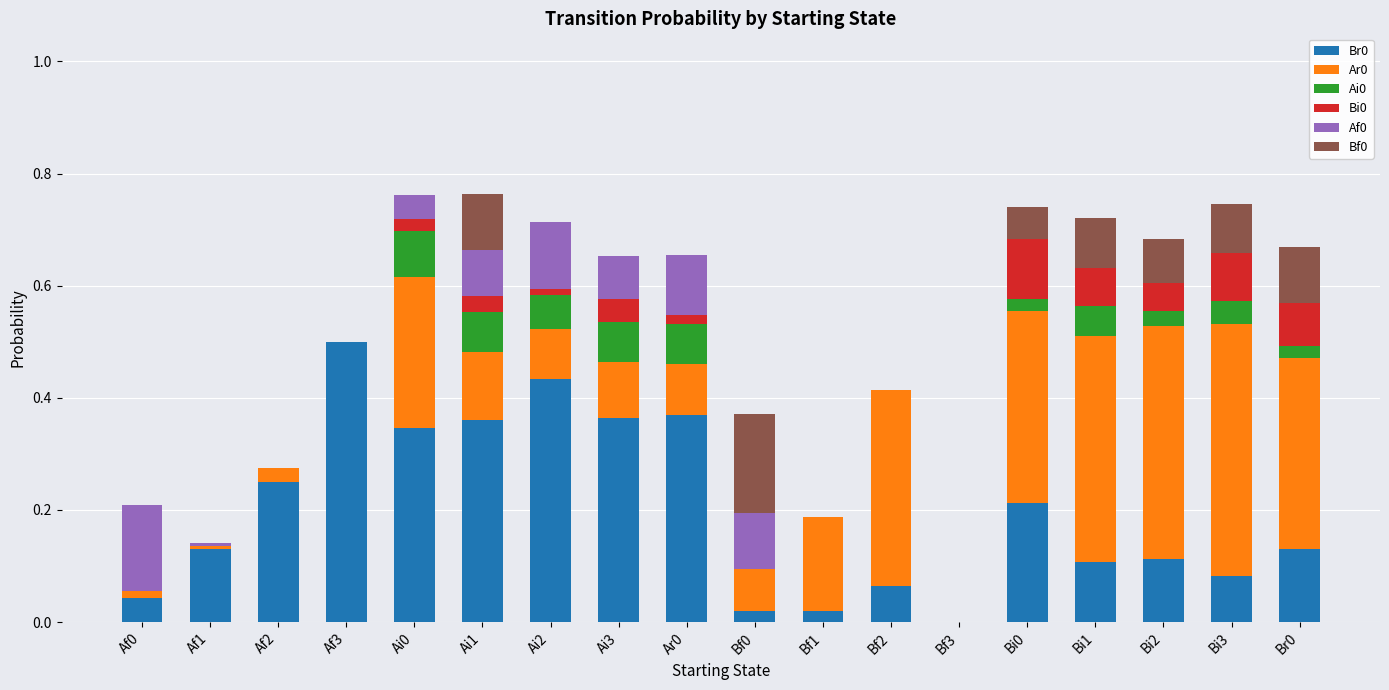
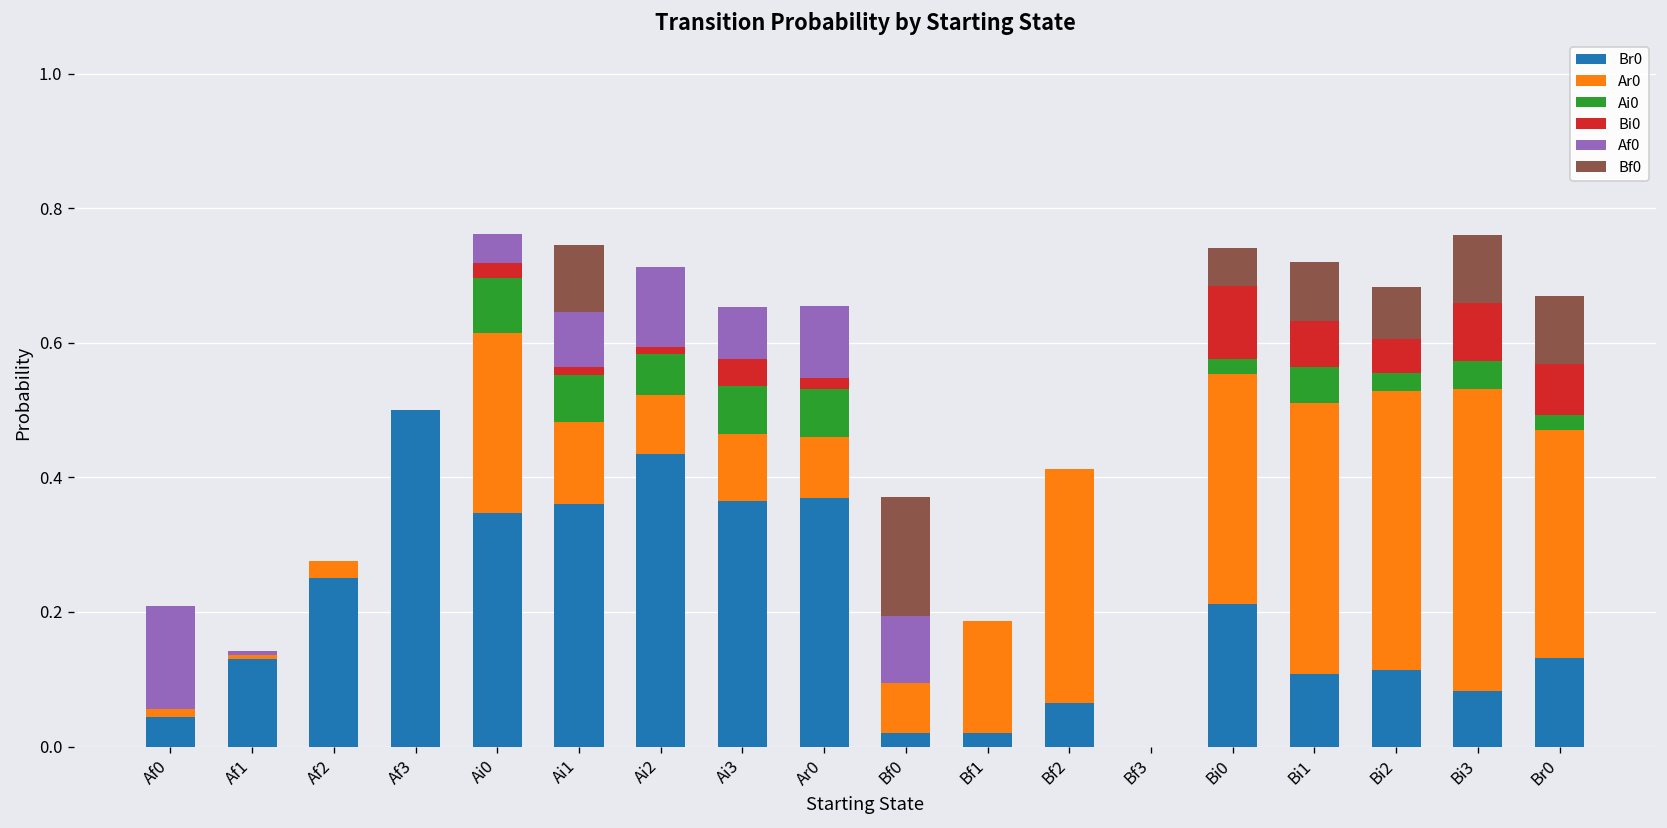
Bi0, Ai1: 0.03 -> 0.01
Bf0, Bi3: 0.09 -> 0.10
